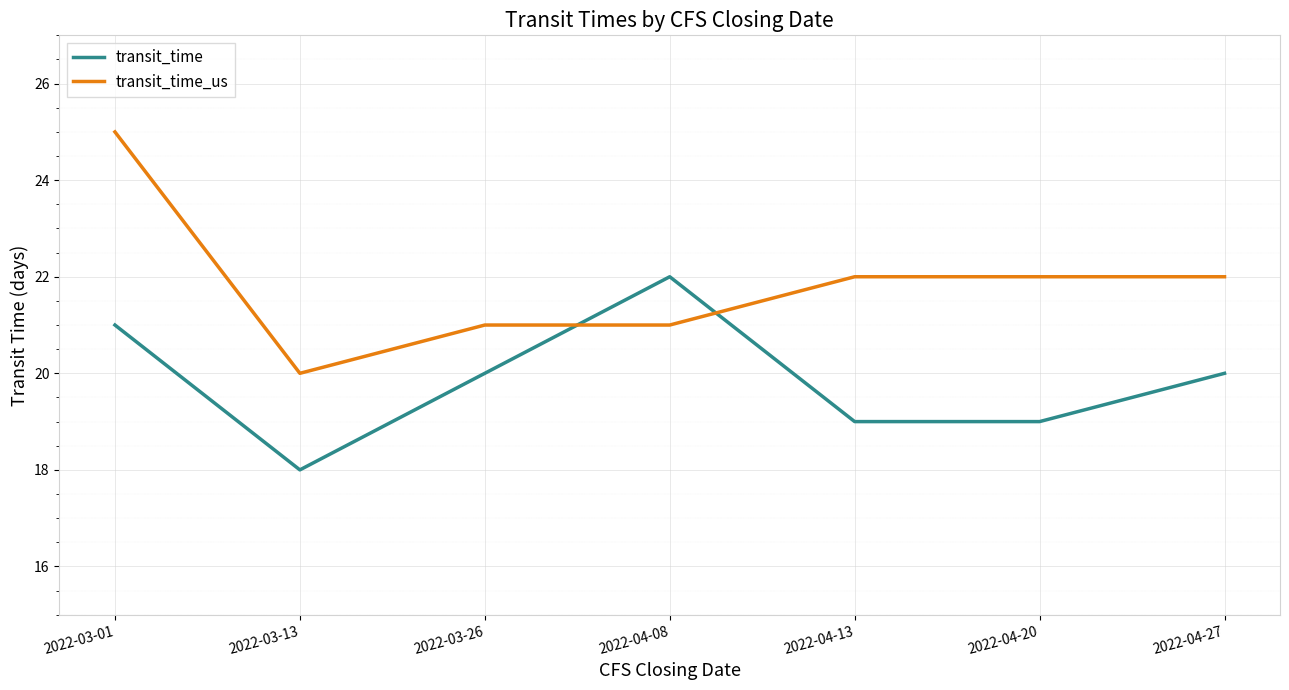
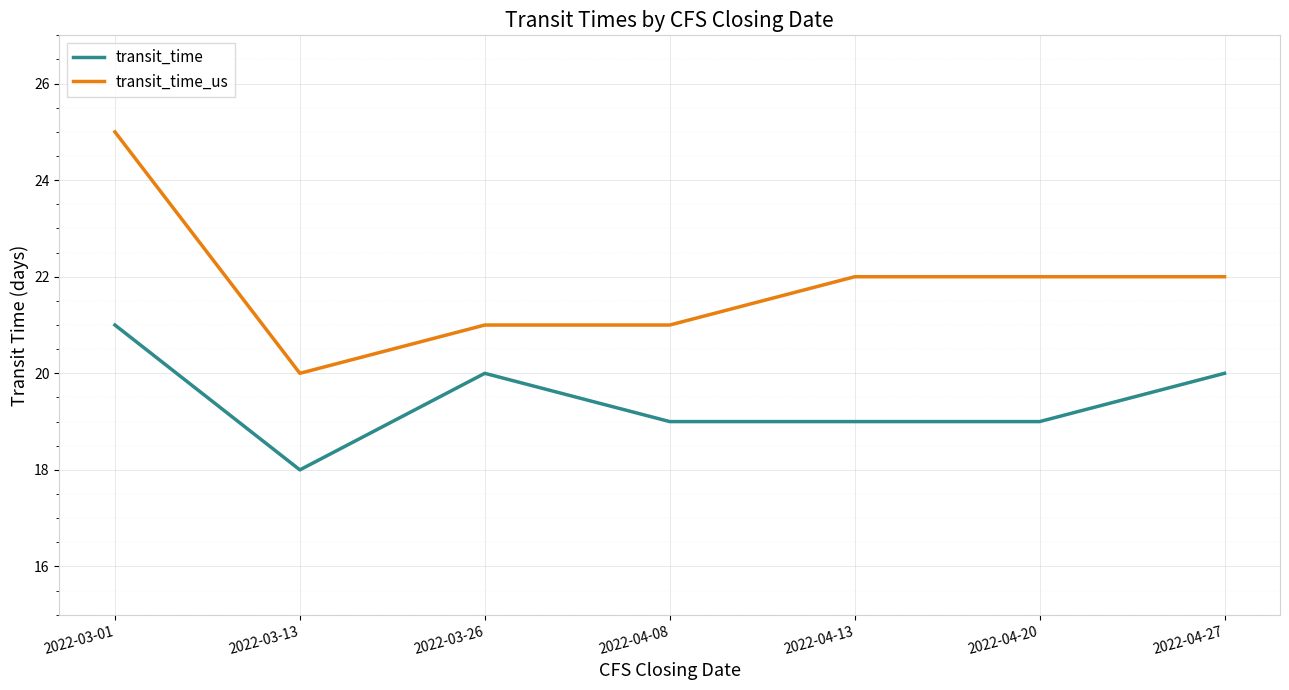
transit_time, 2022-04-08: 22 -> 19
